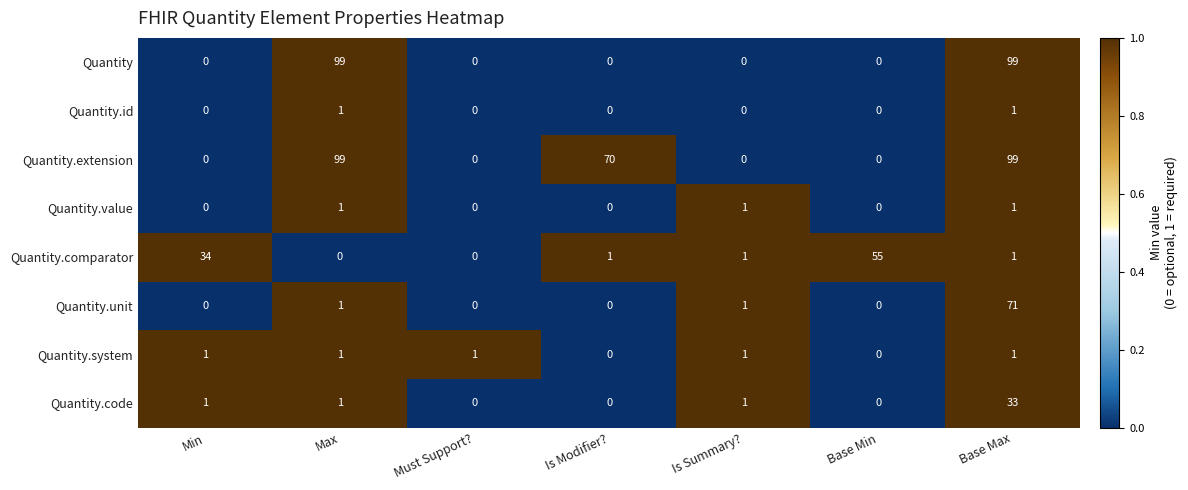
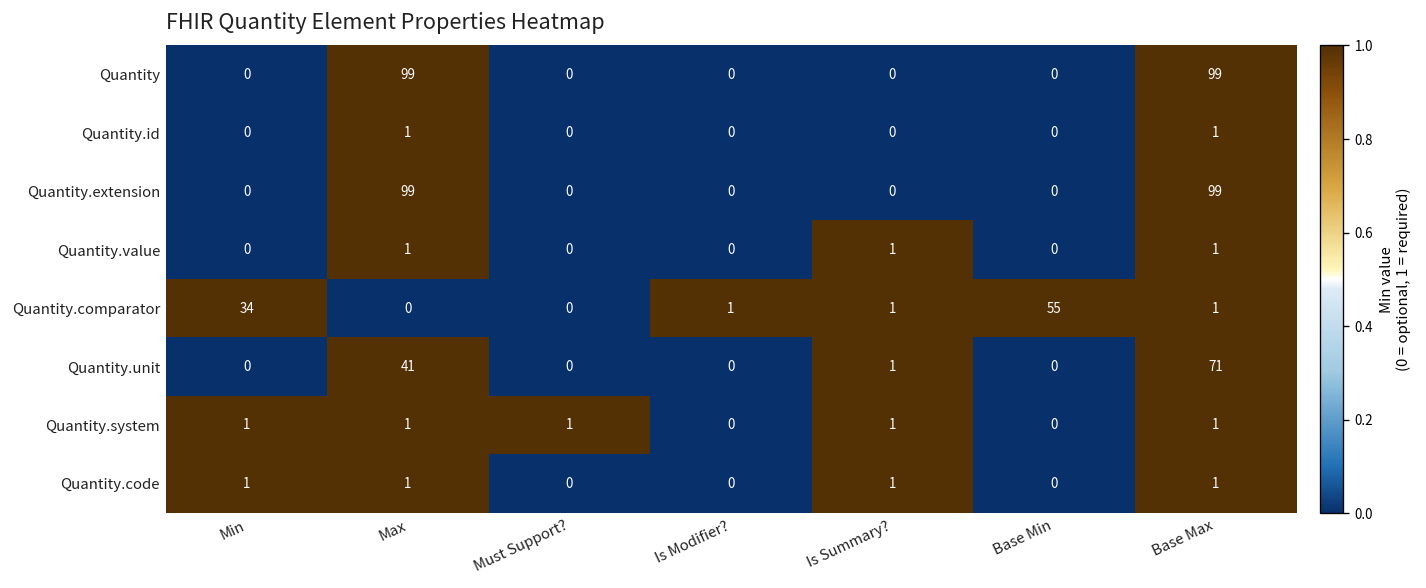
Quantity.extension, Is Modifier?: 70 -> 0
Quantity.unit, Max: 1 -> 41
Quantity.code, Base Max: 33 -> 1
